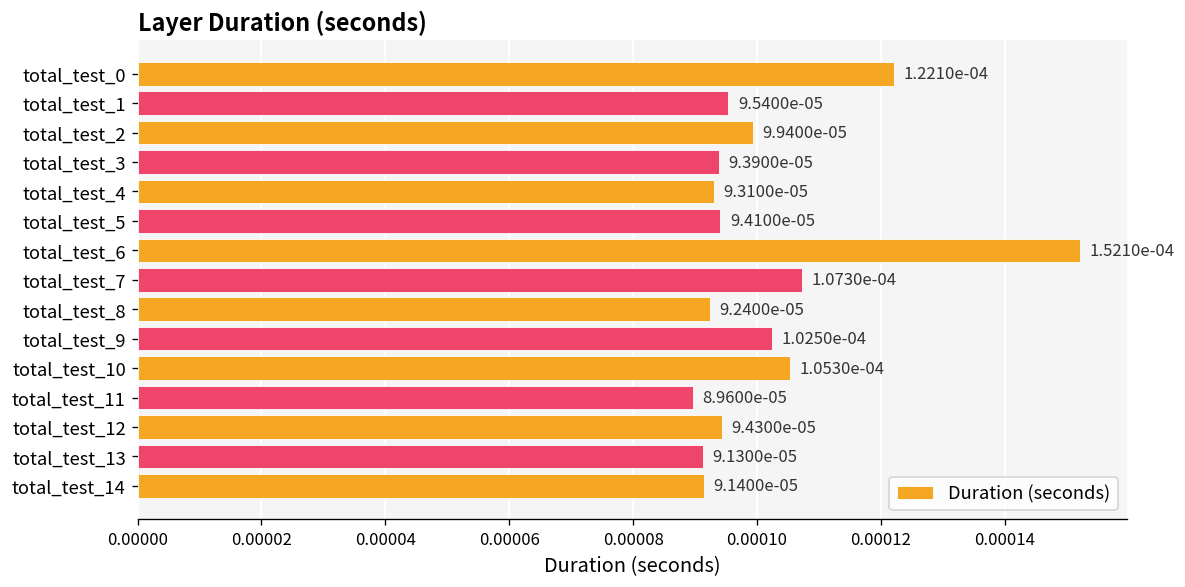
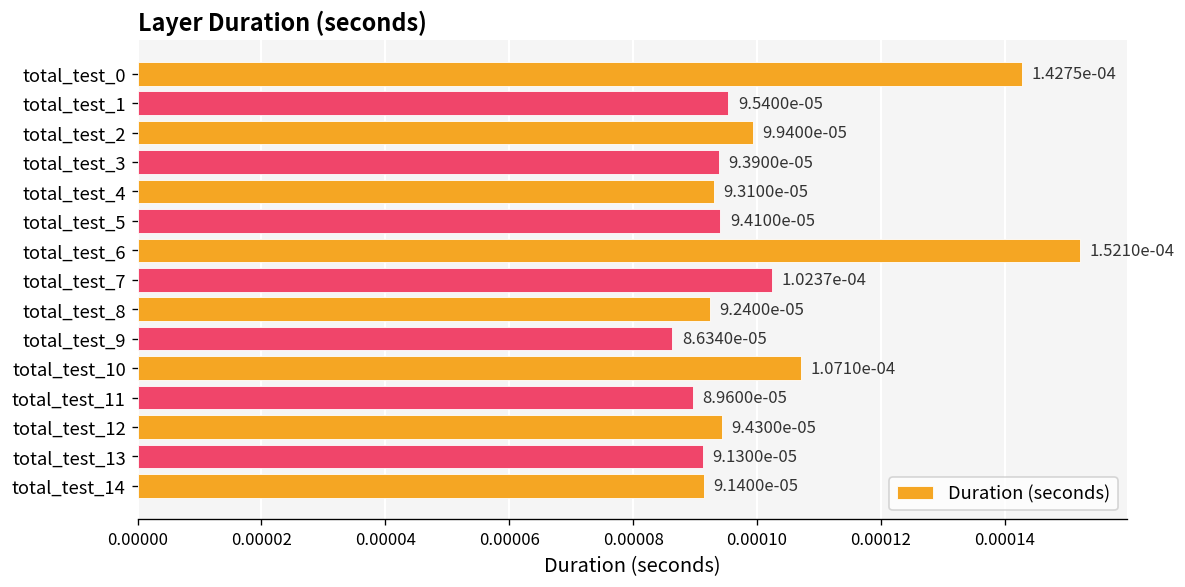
total_test_0: 1.2210e-04 -> 1.4275e-04
total_test_7: 1.0730e-04 -> 1.0237e-04
total_test_9: 1.0250e-04 -> 8.6340e-05
total_test_10: 1.0530e-04 -> 1.0710e-04
